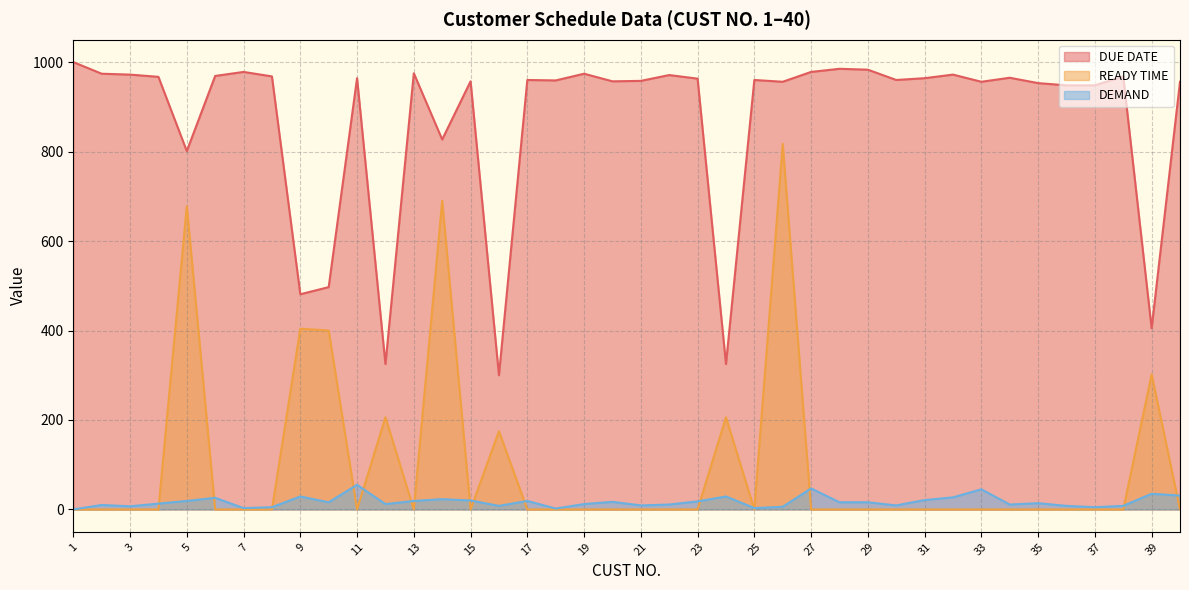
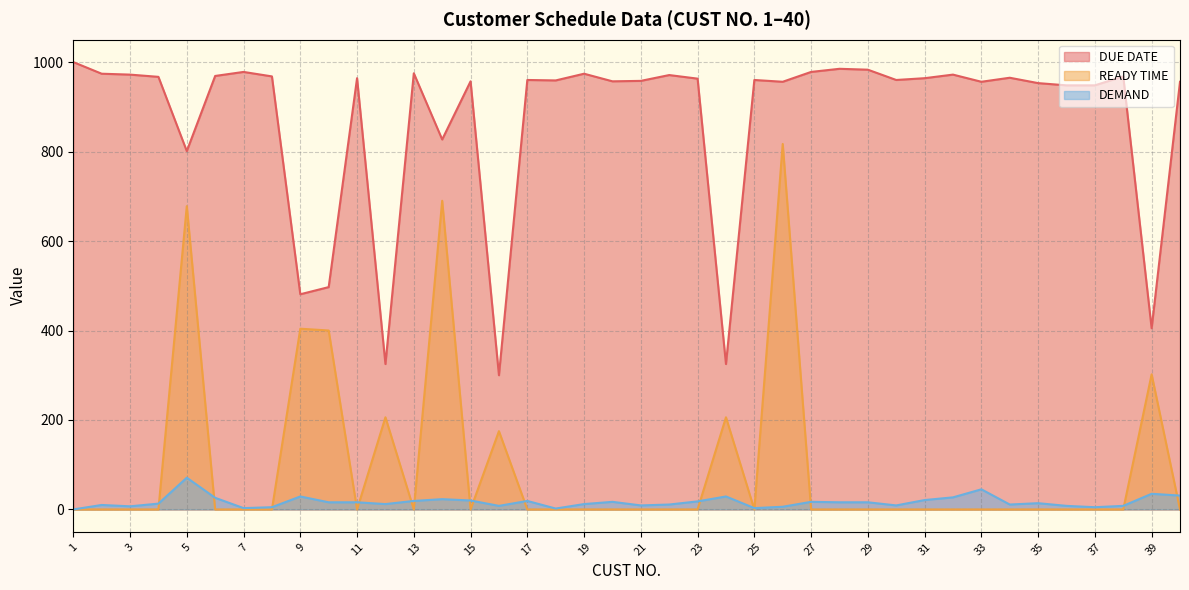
DEMAND, 5: 20 -> 70
DEMAND, 11: 60 -> 20
DEMAND, 27: 50 -> 20
